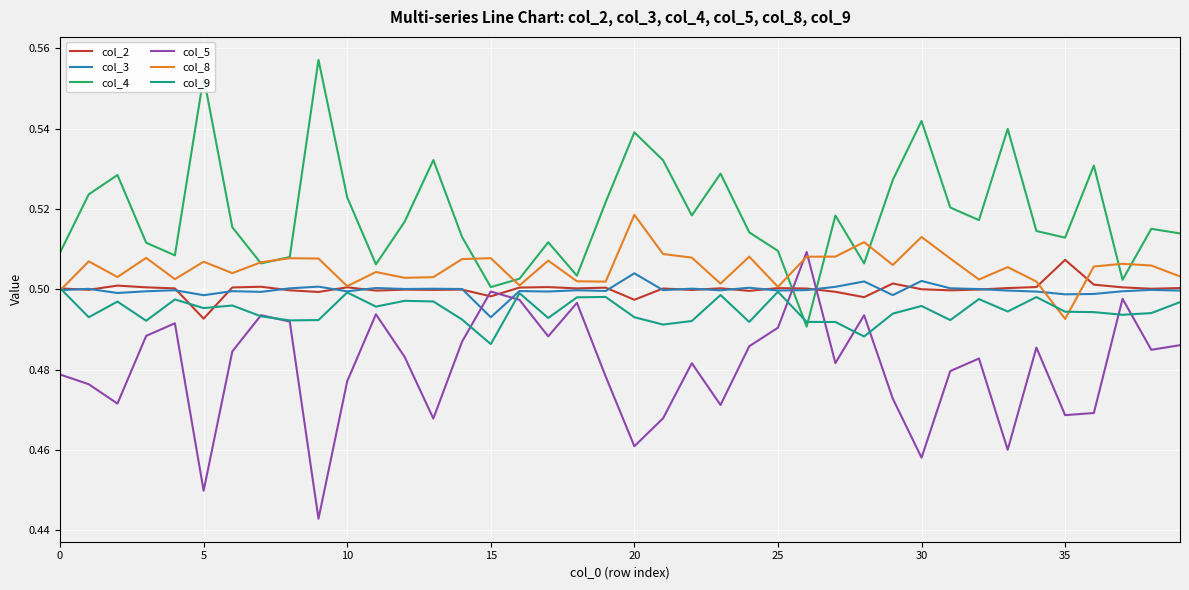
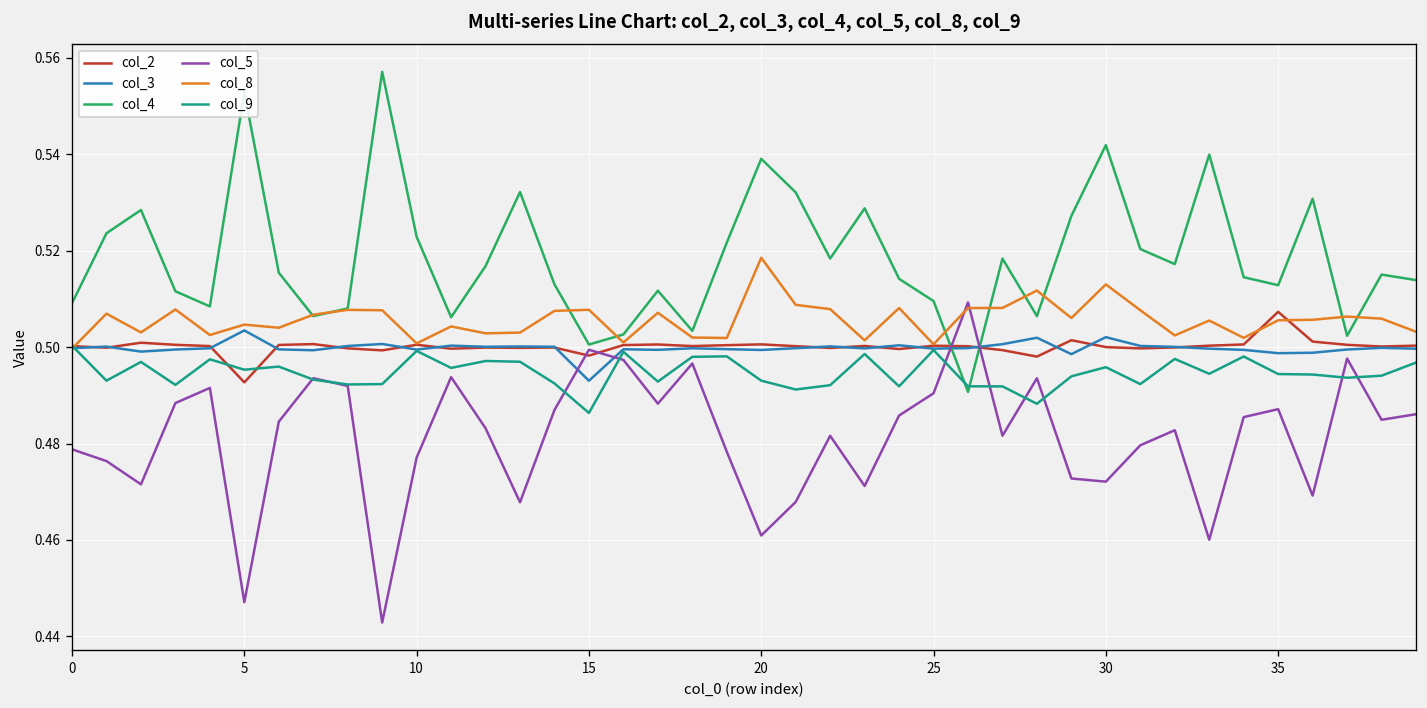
col_3, 5: 0.499 -> 0.503
col_5, 5: 0.450 -> 0.447
col_8, 5: 0.507 -> 0.505
col_2, 20: 0.497 -> 0.501
col_3, 20: 0.504 -> 0.499
col_5, 30: 0.458 -> 0.472
col_5, 35: 0.469 -> 0.487
col_8, 35: 0.493 -> 0.506
